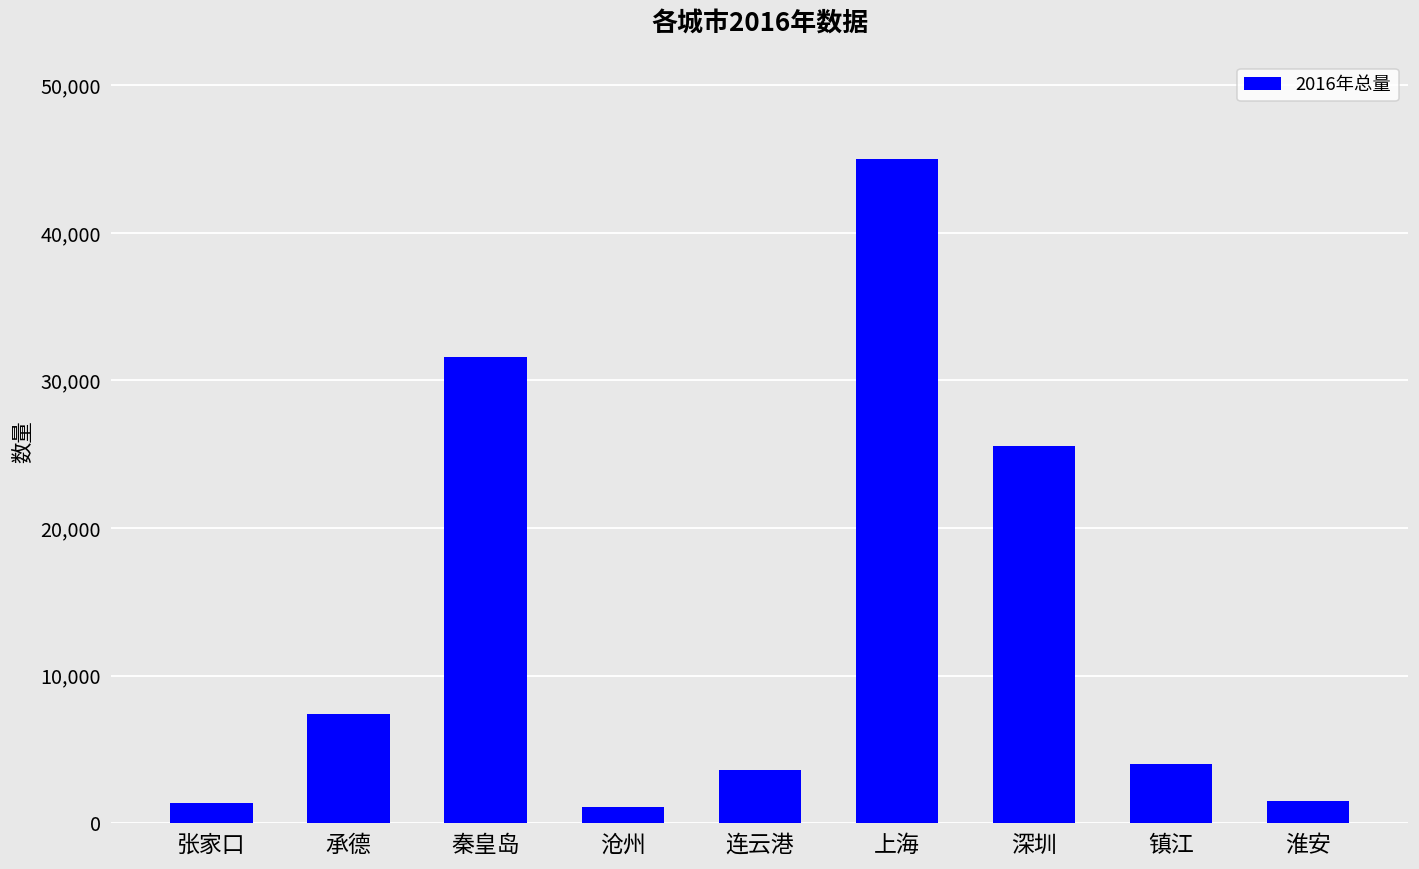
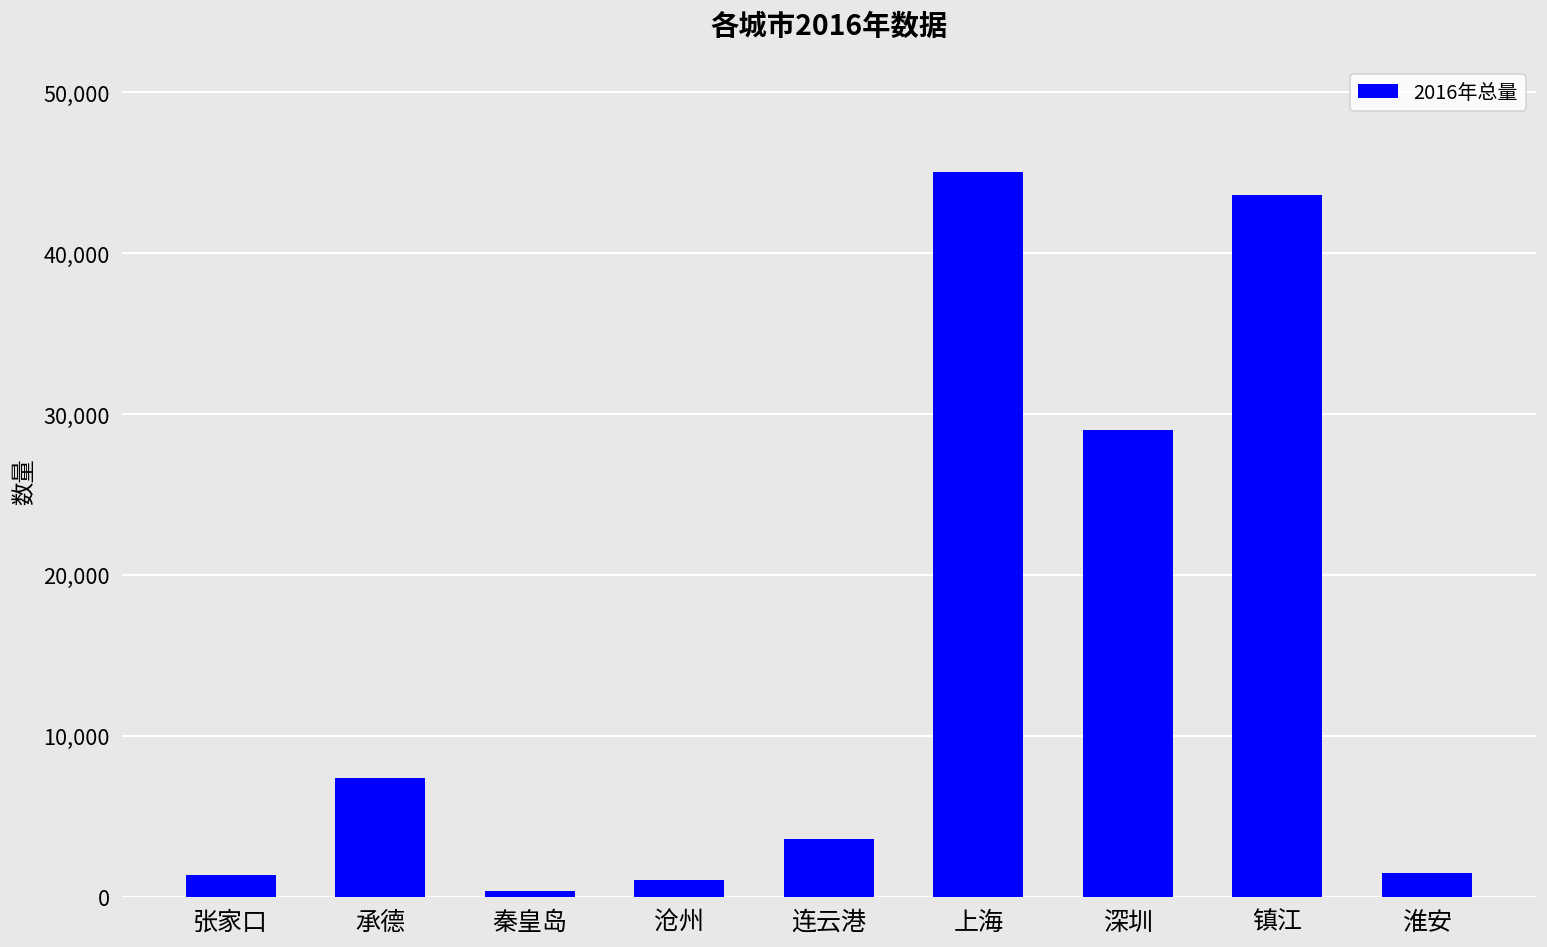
秦皇岛: 31,600 -> 400
深圳: 25,500 -> 29,000
镇江: 4,000 -> 43,600
